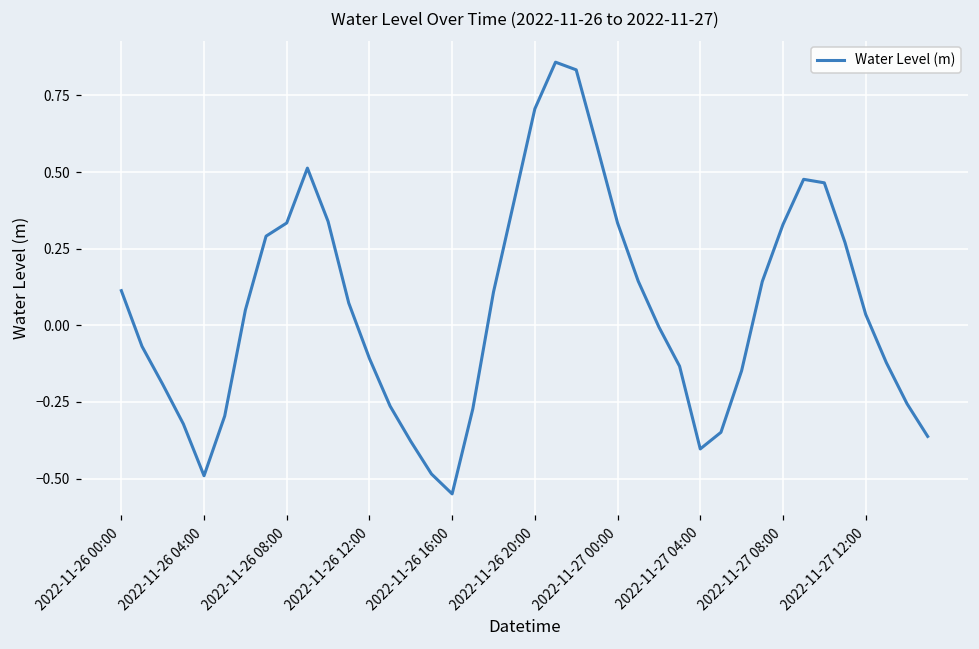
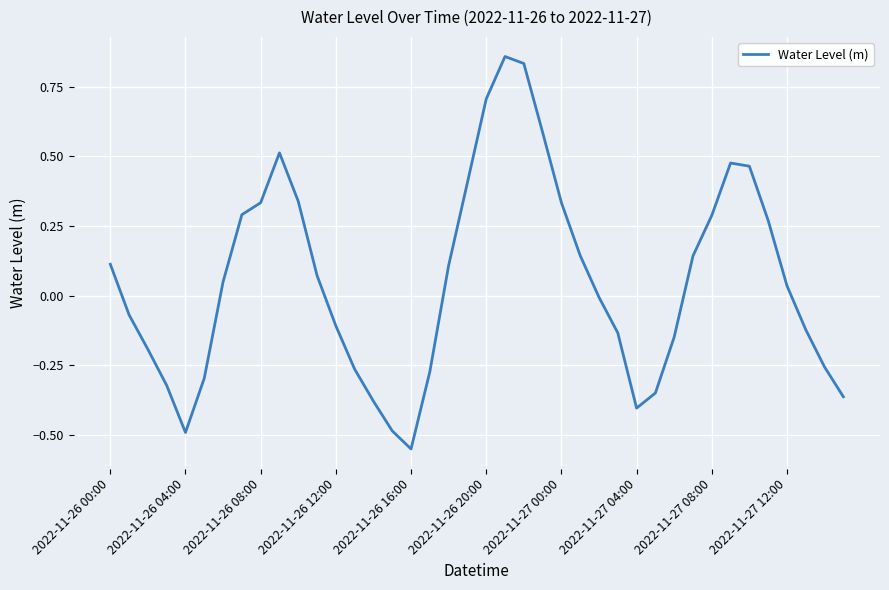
2022-11-27 08:00: 0.33 -> 0.29
